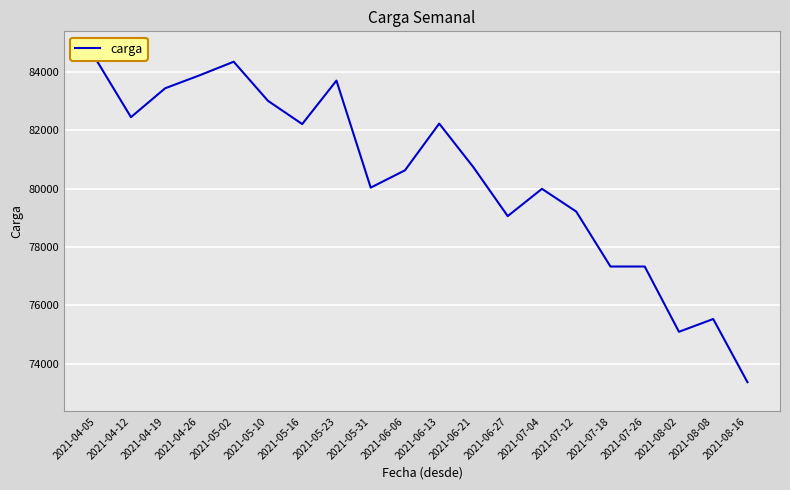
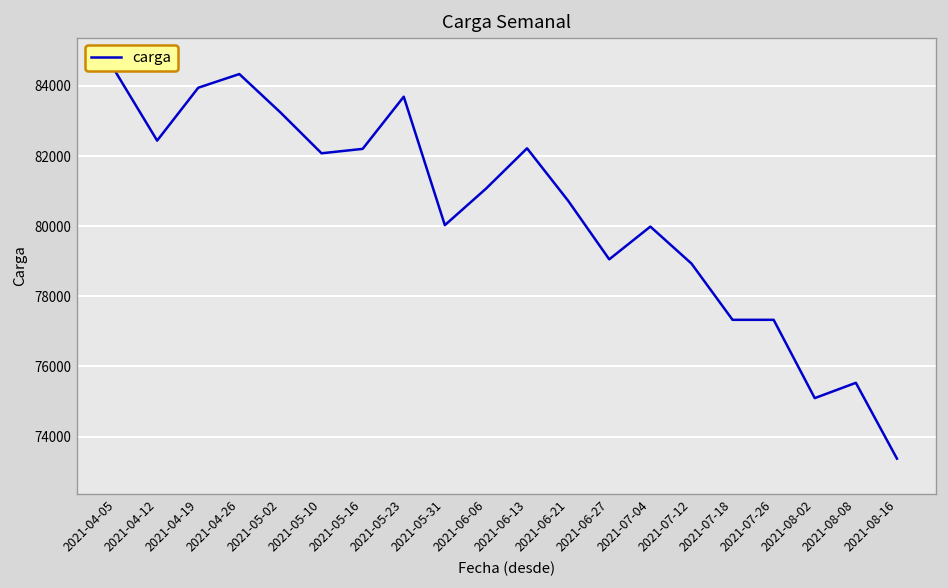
2021-04-19: 83400 -> 84000
2021-04-26: 83900 -> 84300
2021-05-02: 84300 -> 83200
2021-05-10: 83000 -> 82100
2021-06-06: 80600 -> 81100
2021-07-12: 79200 -> 78900
